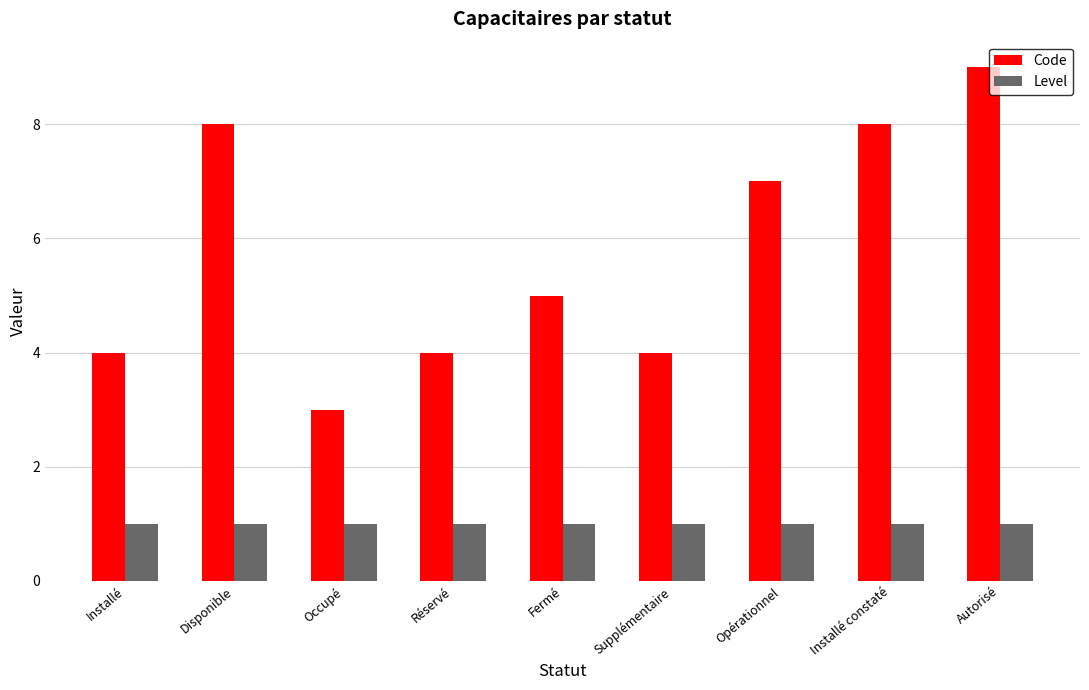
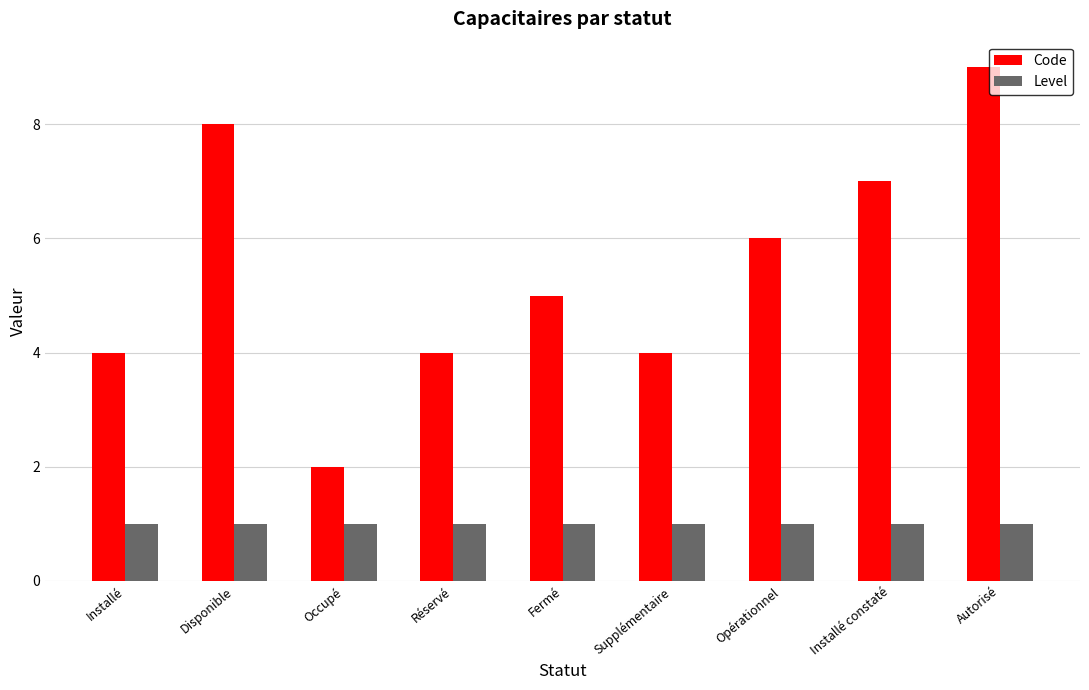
Code, Occupé: 3 -> 2
Code, Opérationnel: 7 -> 6
Code, Installé constaté: 8 -> 7
